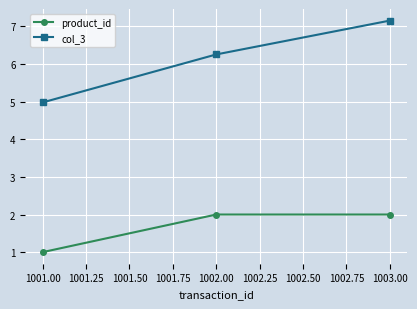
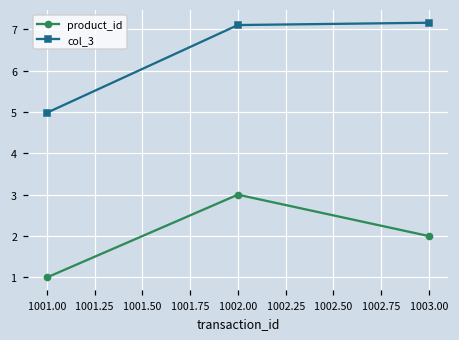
product_id, 1002.00: 2 -> 3
col_3, 1002.00: 6.3 -> 7.1
